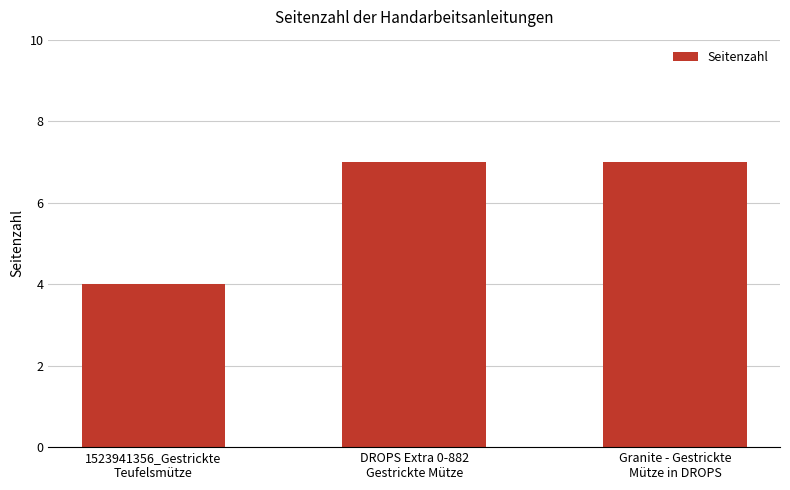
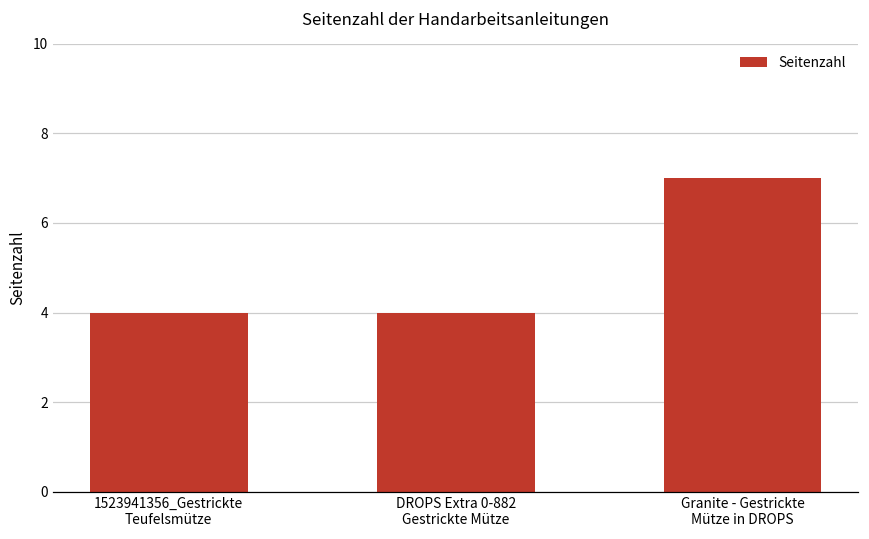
DROPS Extra 0-882 Gestrickte Mütze: 7 -> 4
